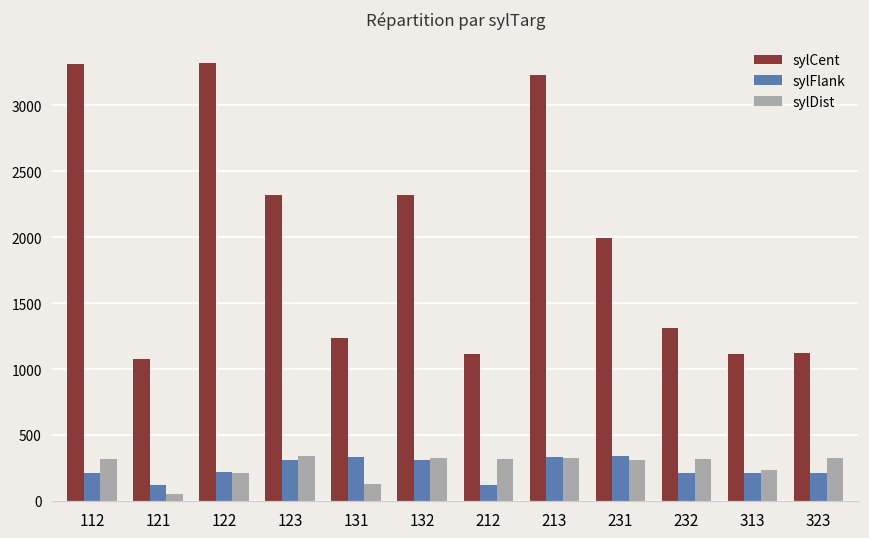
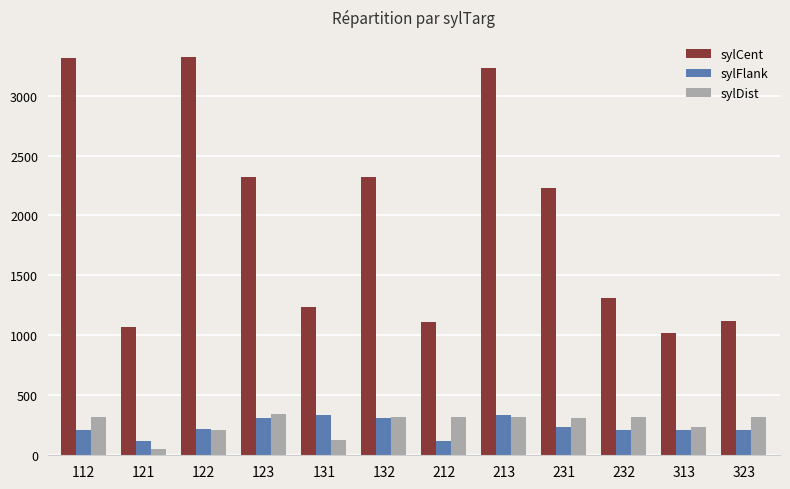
sylCent, 231: 1990 -> 2230
sylFlank, 231: 340 -> 230
sylCent, 313: 1110 -> 1020
